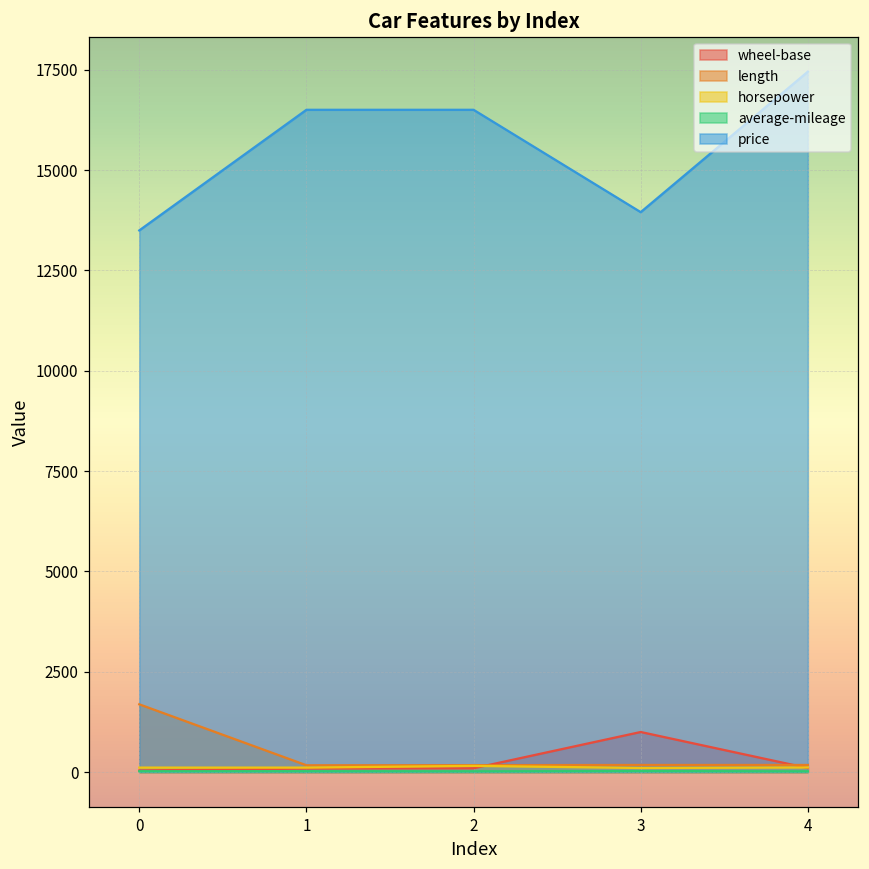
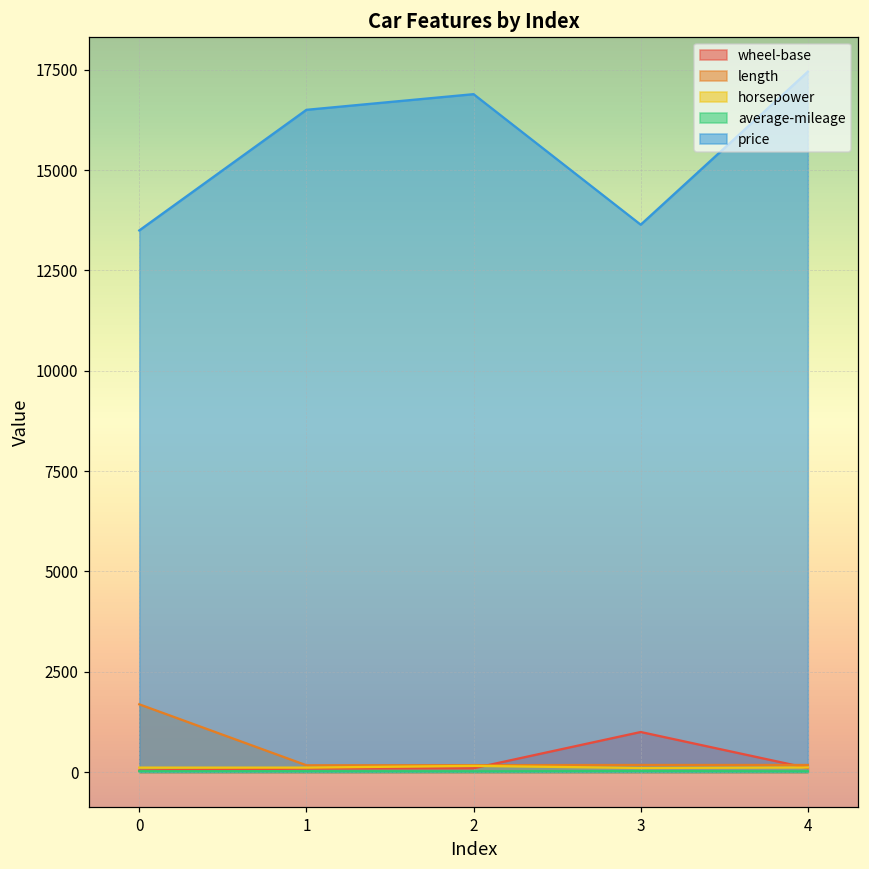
price, 2: 16500 -> 16900
price, 3: 14000 -> 13600
